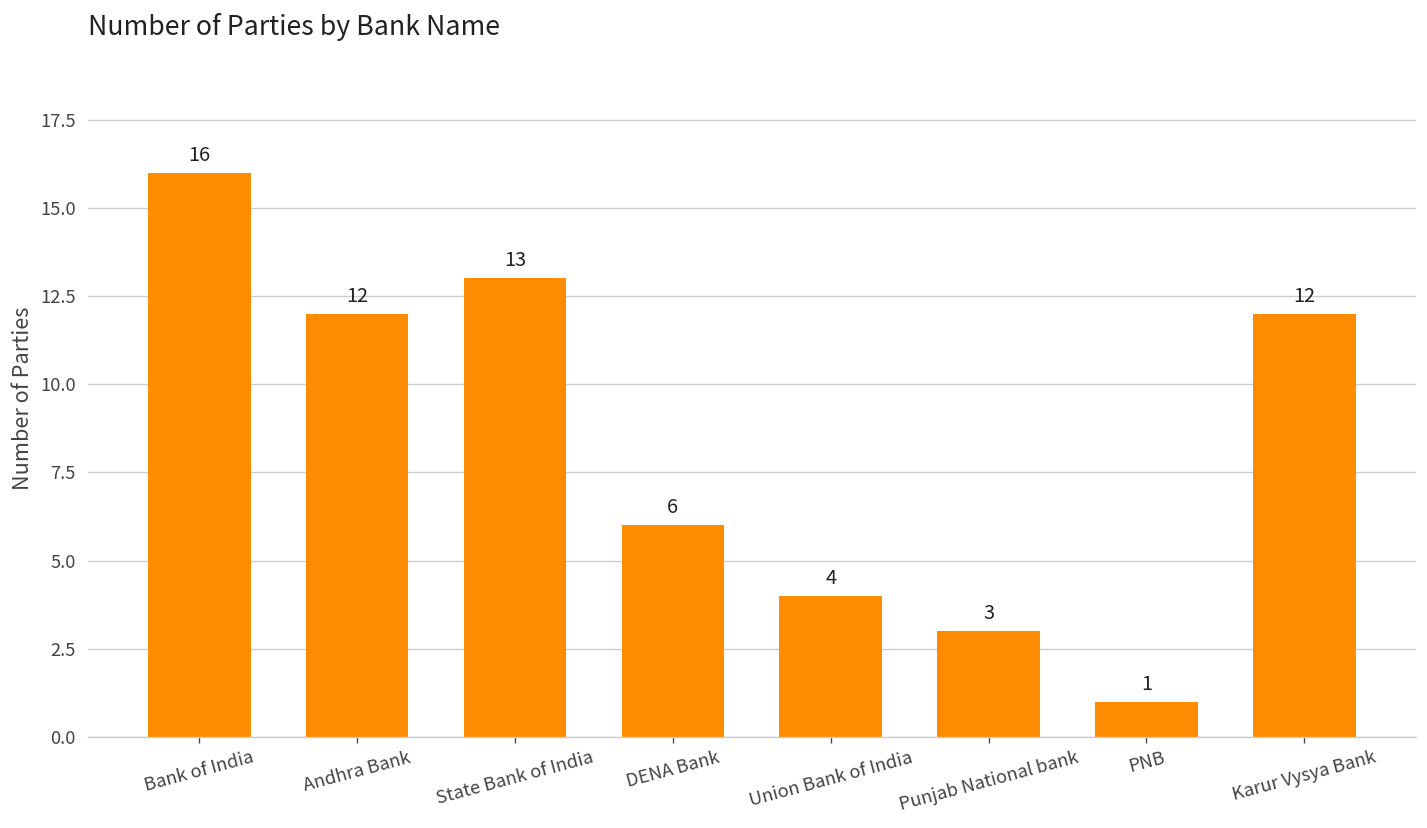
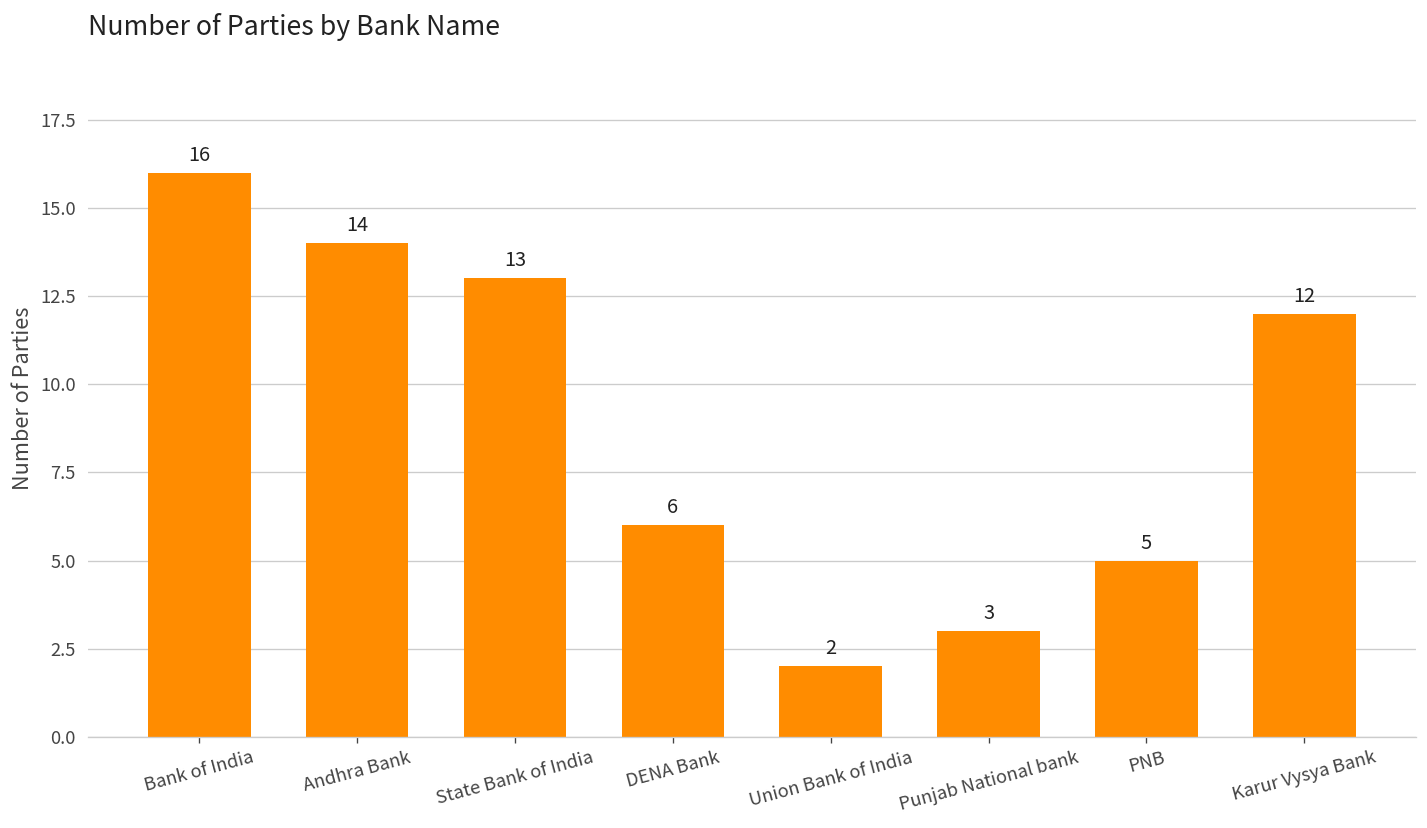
Andhra Bank: 12 -> 14
Union Bank of India: 4 -> 2
PNB: 1 -> 5
